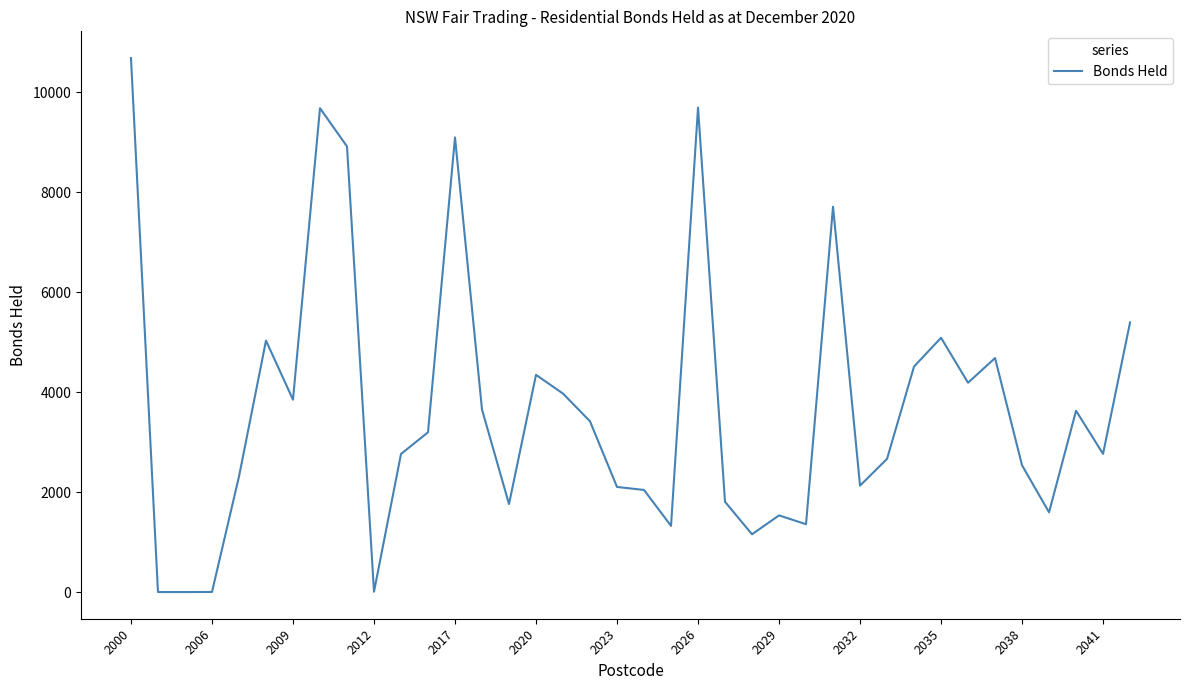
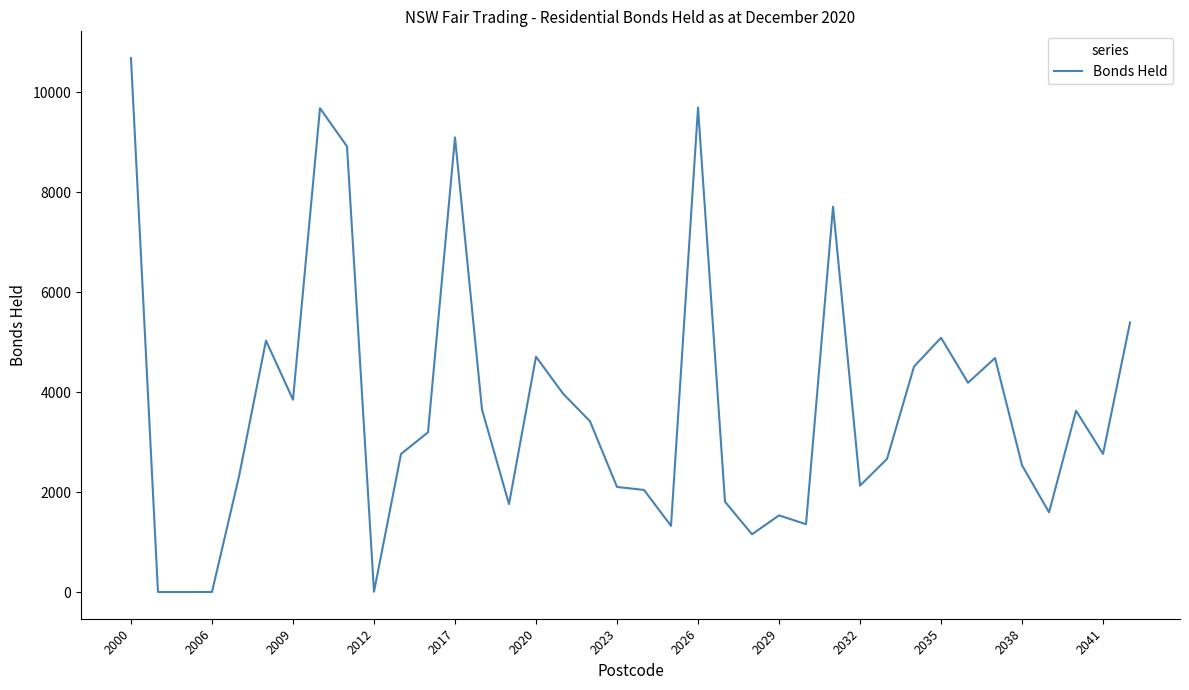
2020: 4300 -> 4700
